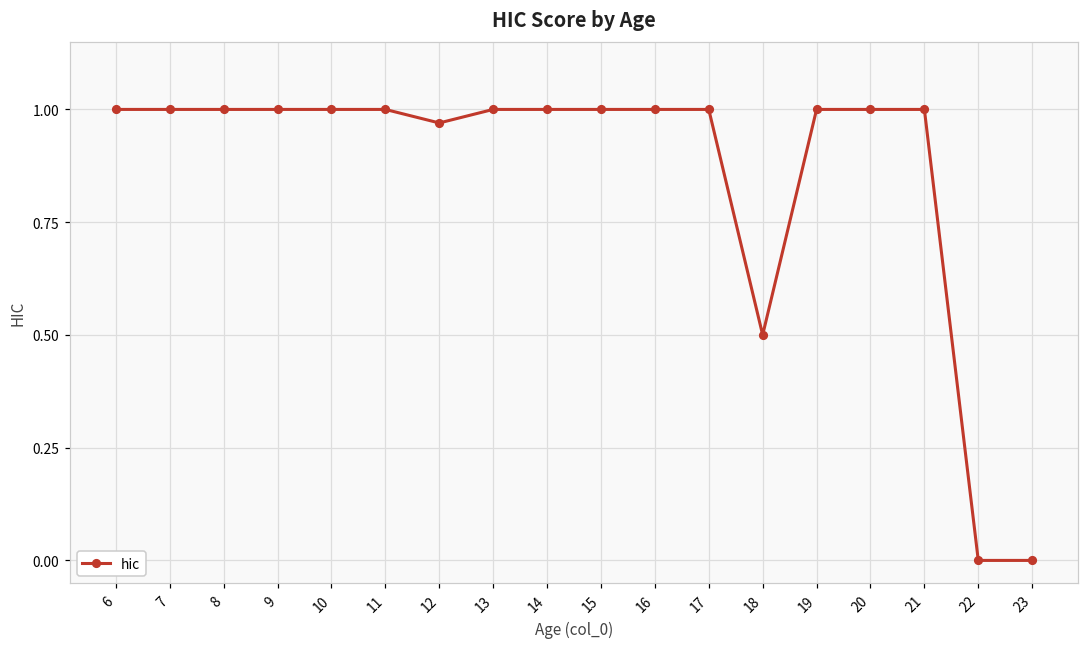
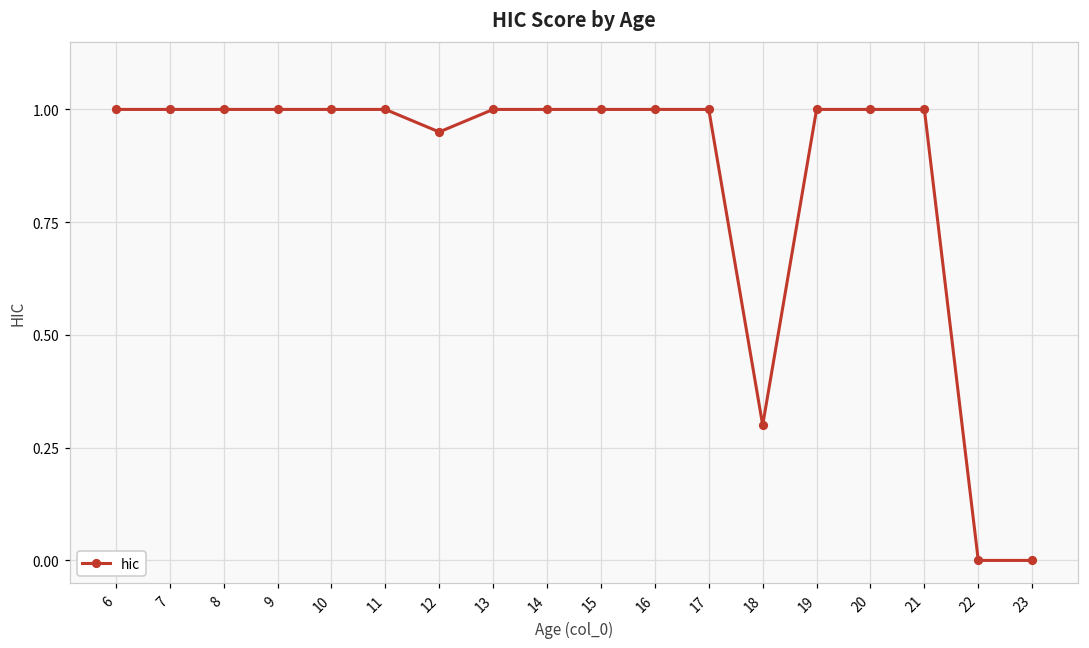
12: 0.97 -> 0.95
18: 0.5 -> 0.3
